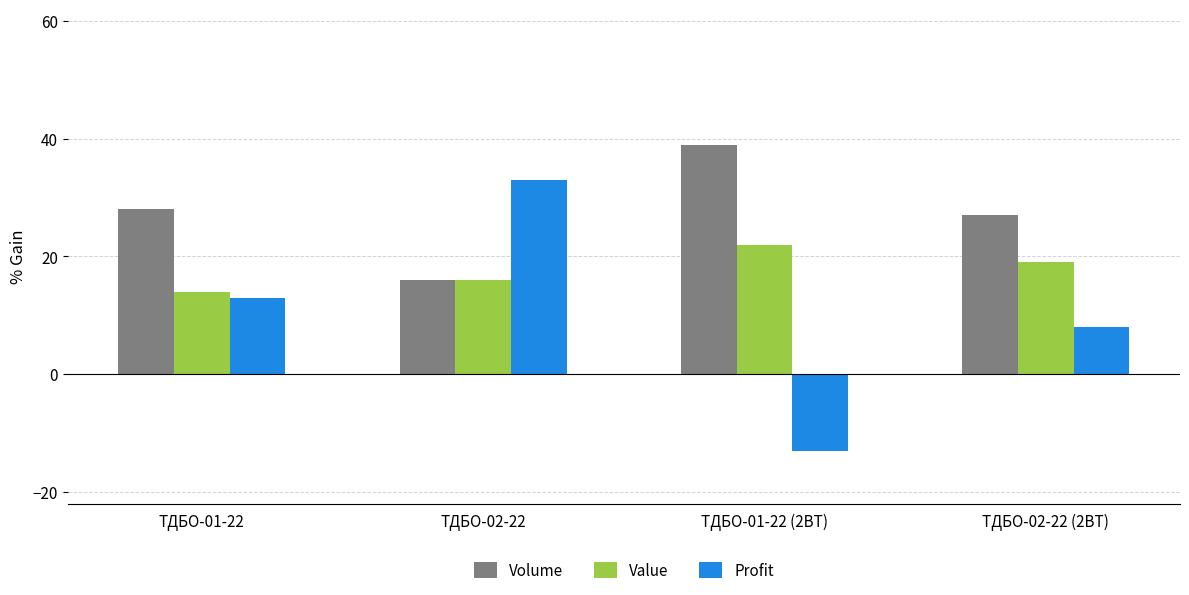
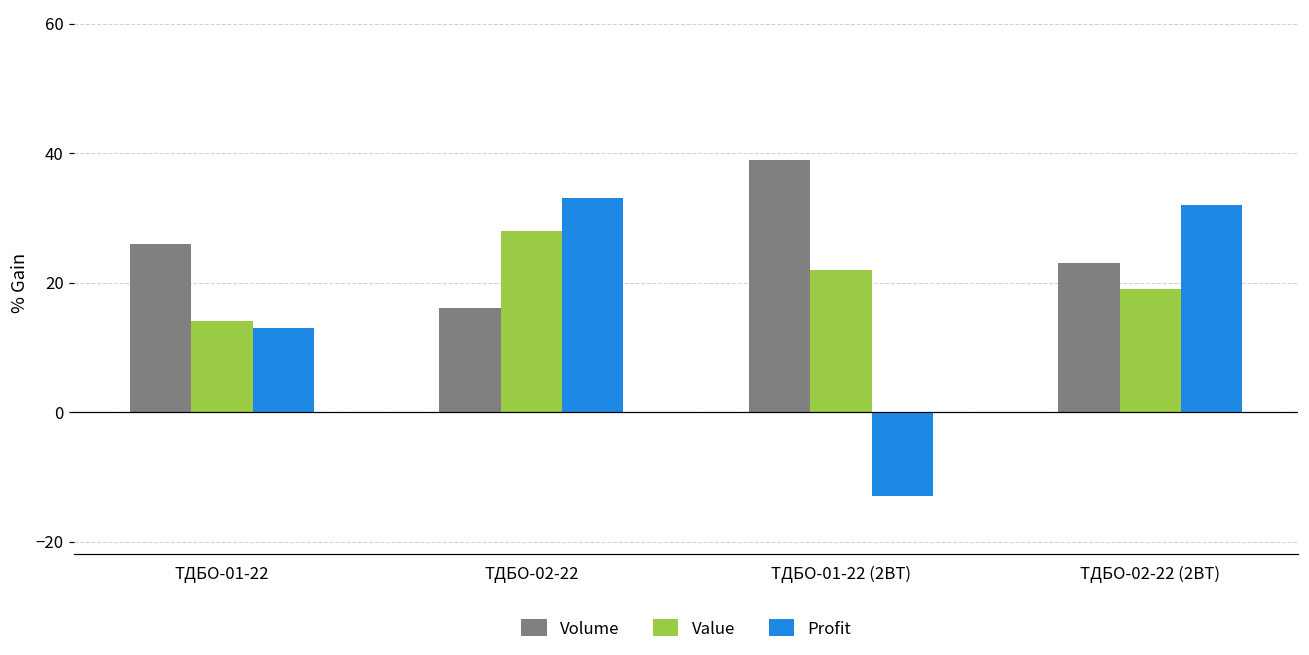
Volume, ТДБО-01-22: 28 -> 26
Value, ТДБО-02-22: 16 -> 28
Volume, ТДБО-02-22 (2ВТ): 27 -> 23
Profit, ТДБО-02-22 (2ВТ): 8 -> 32
